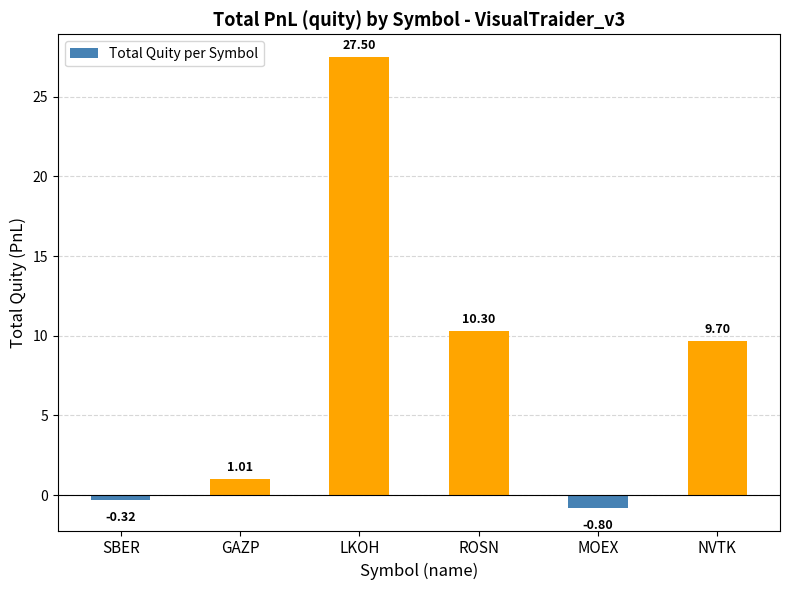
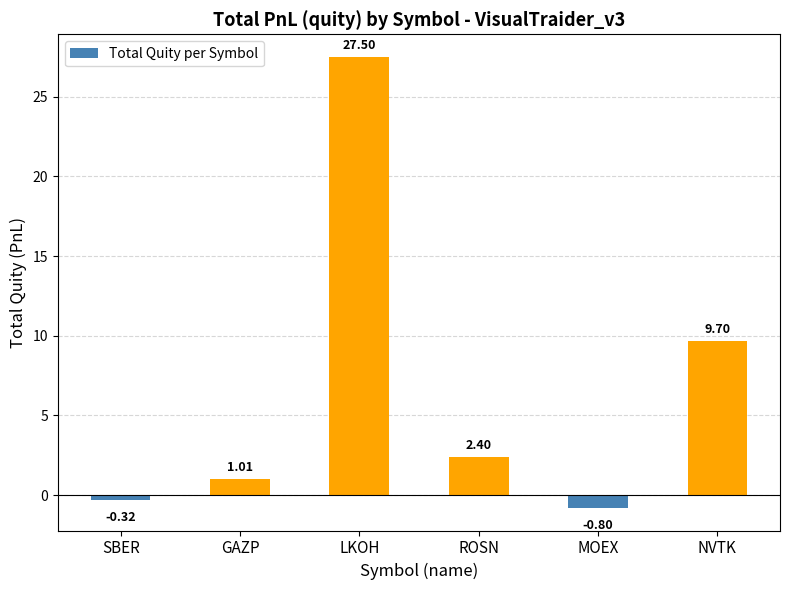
ROSN: 10.30 -> 2.40
